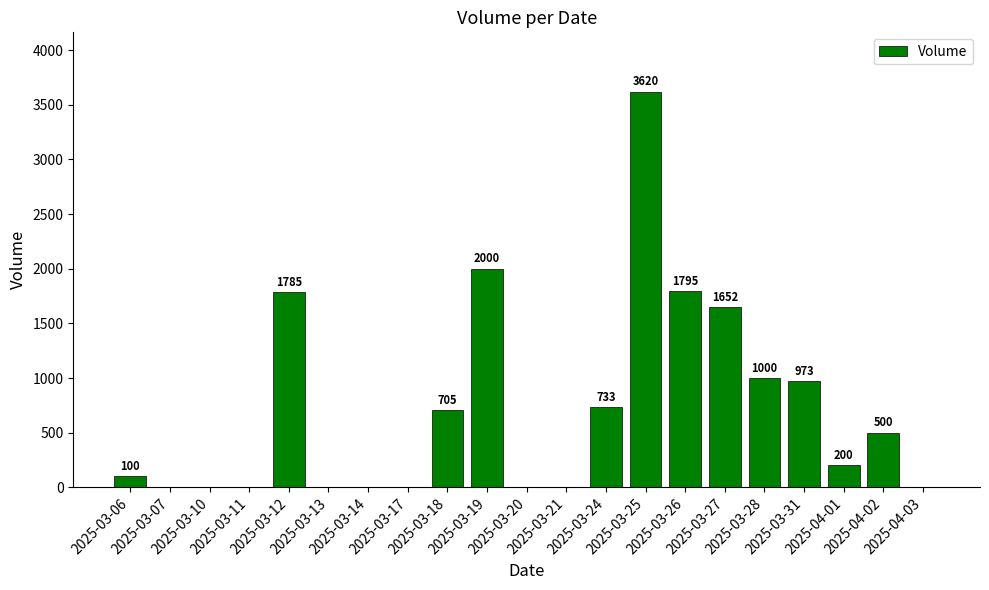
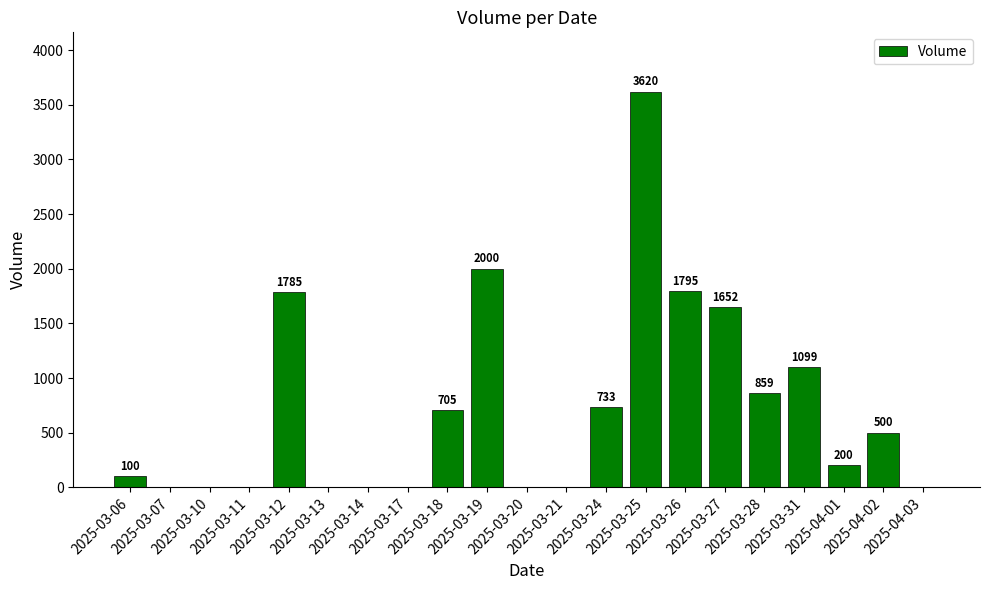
2025-03-28: 1000 -> 859
2025-03-31: 973 -> 1099
